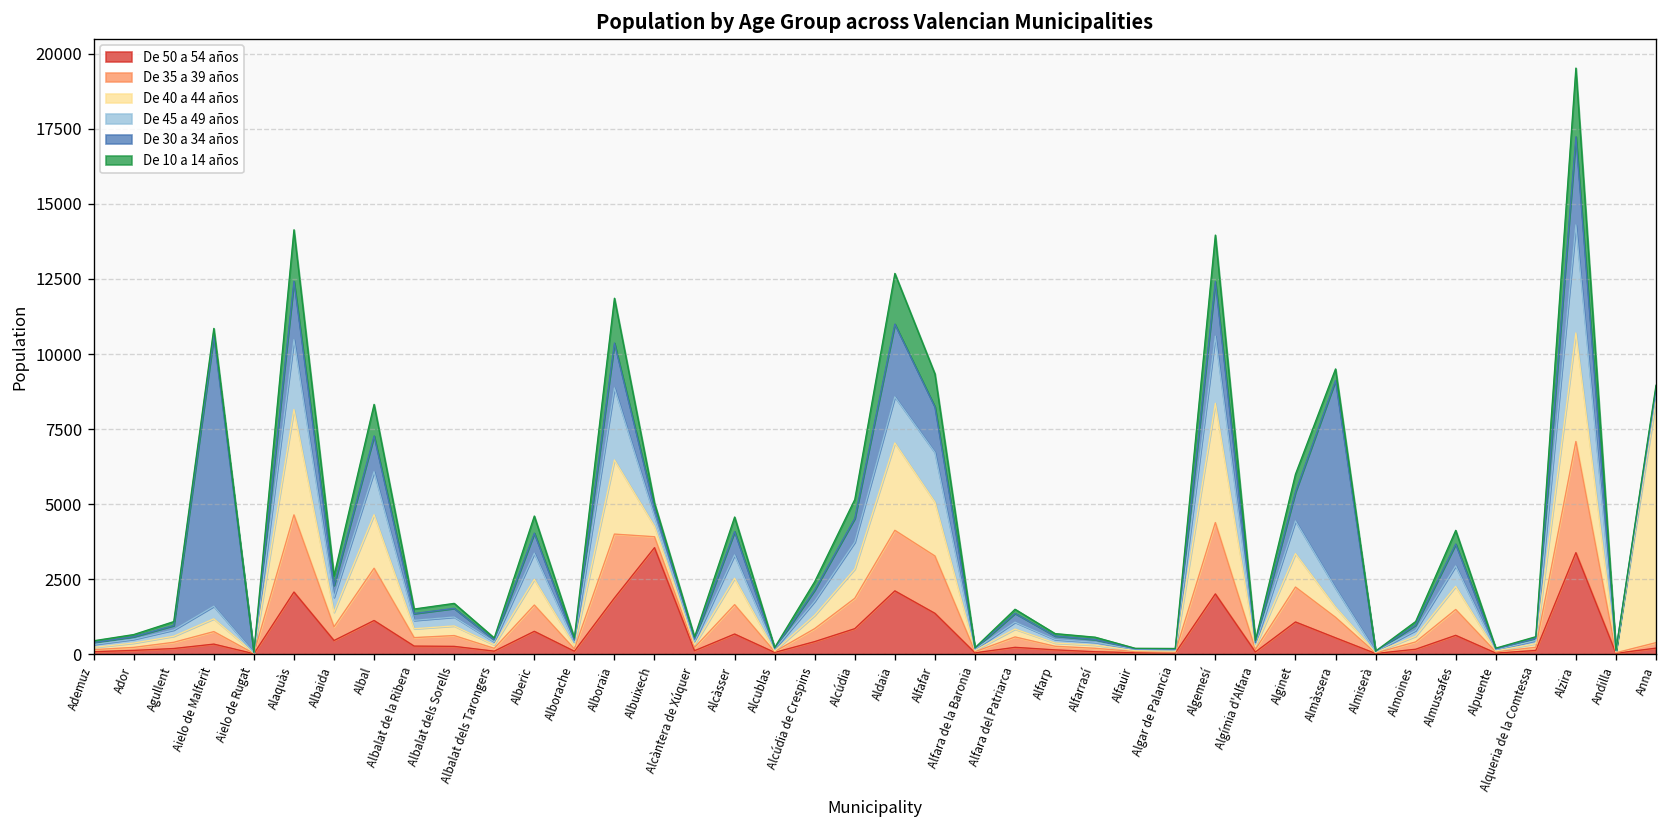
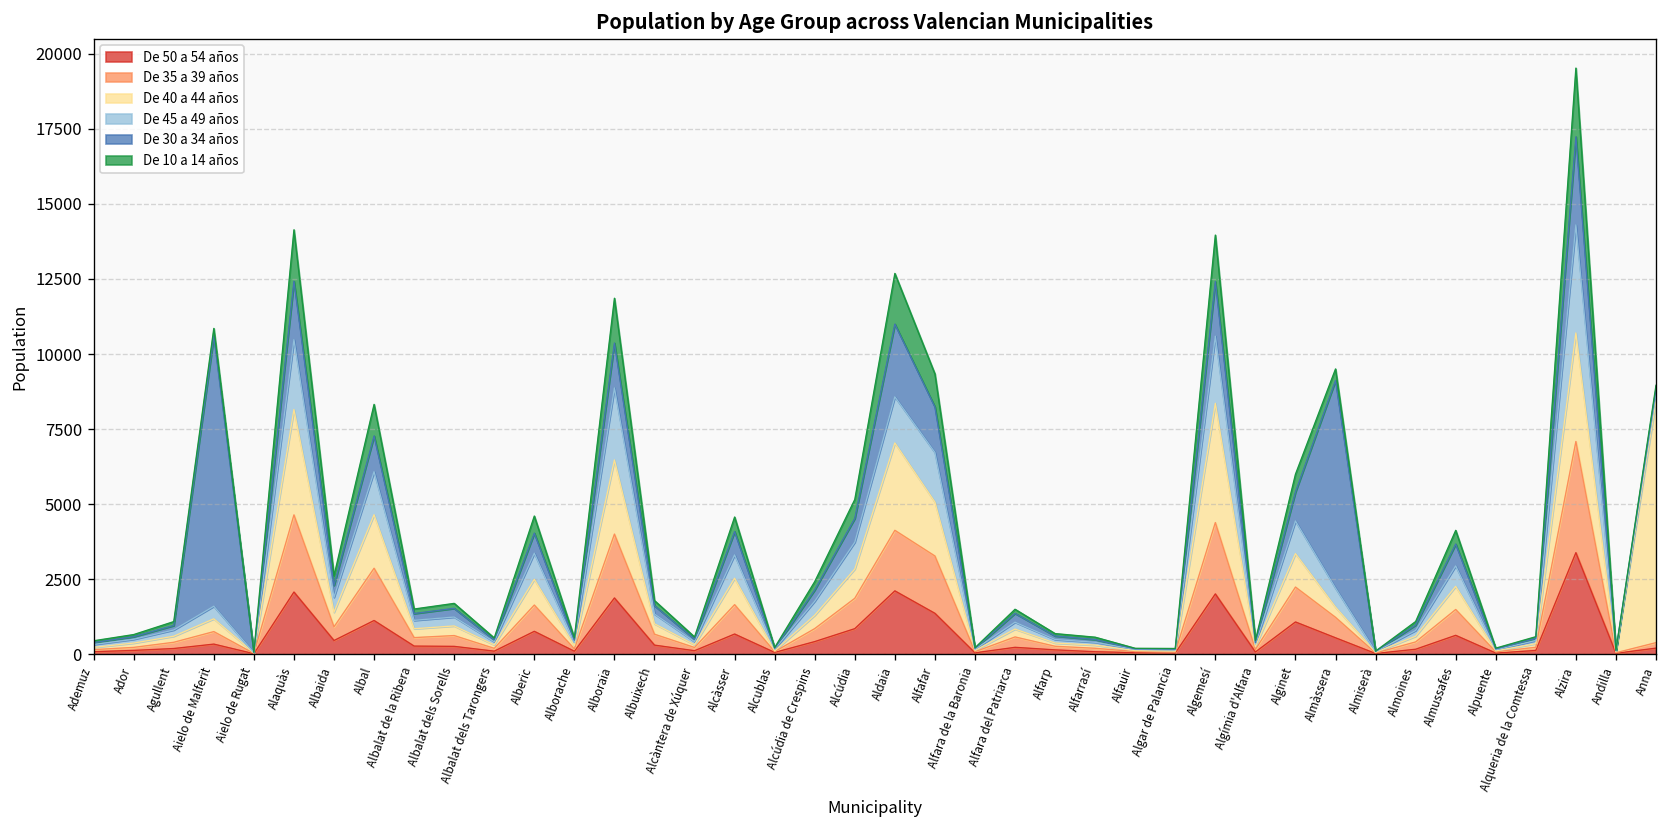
De 50 a 54 años, Albuixech: 3500 -> 300
